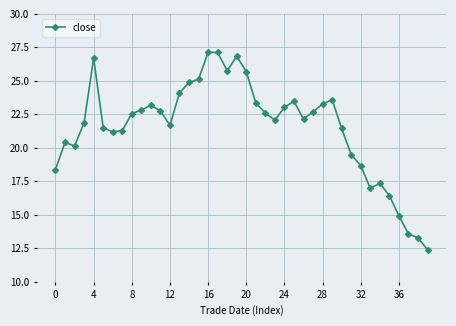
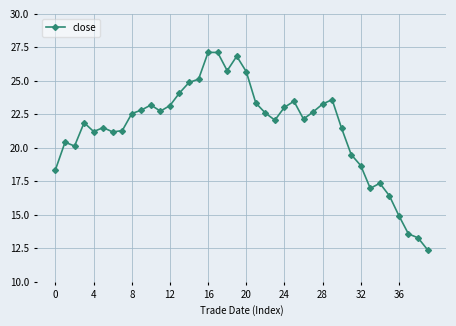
4: 26.7 -> 21.2
12: 21.7 -> 23.2
